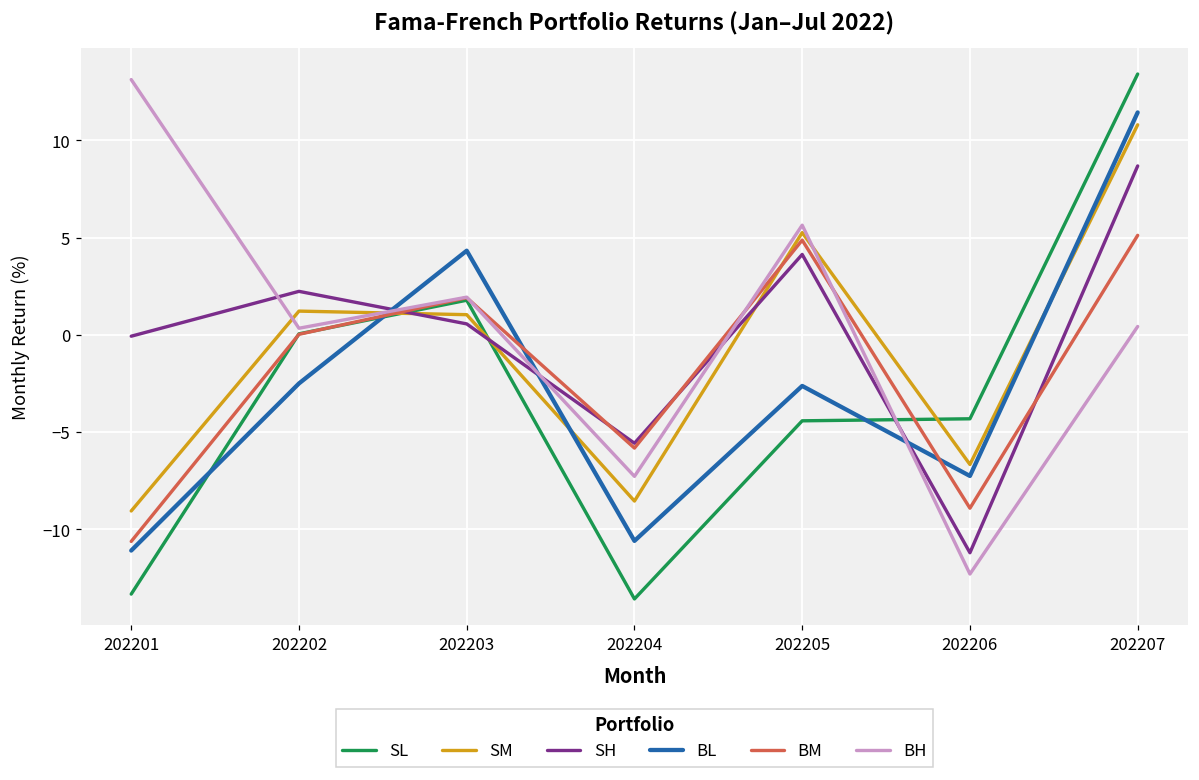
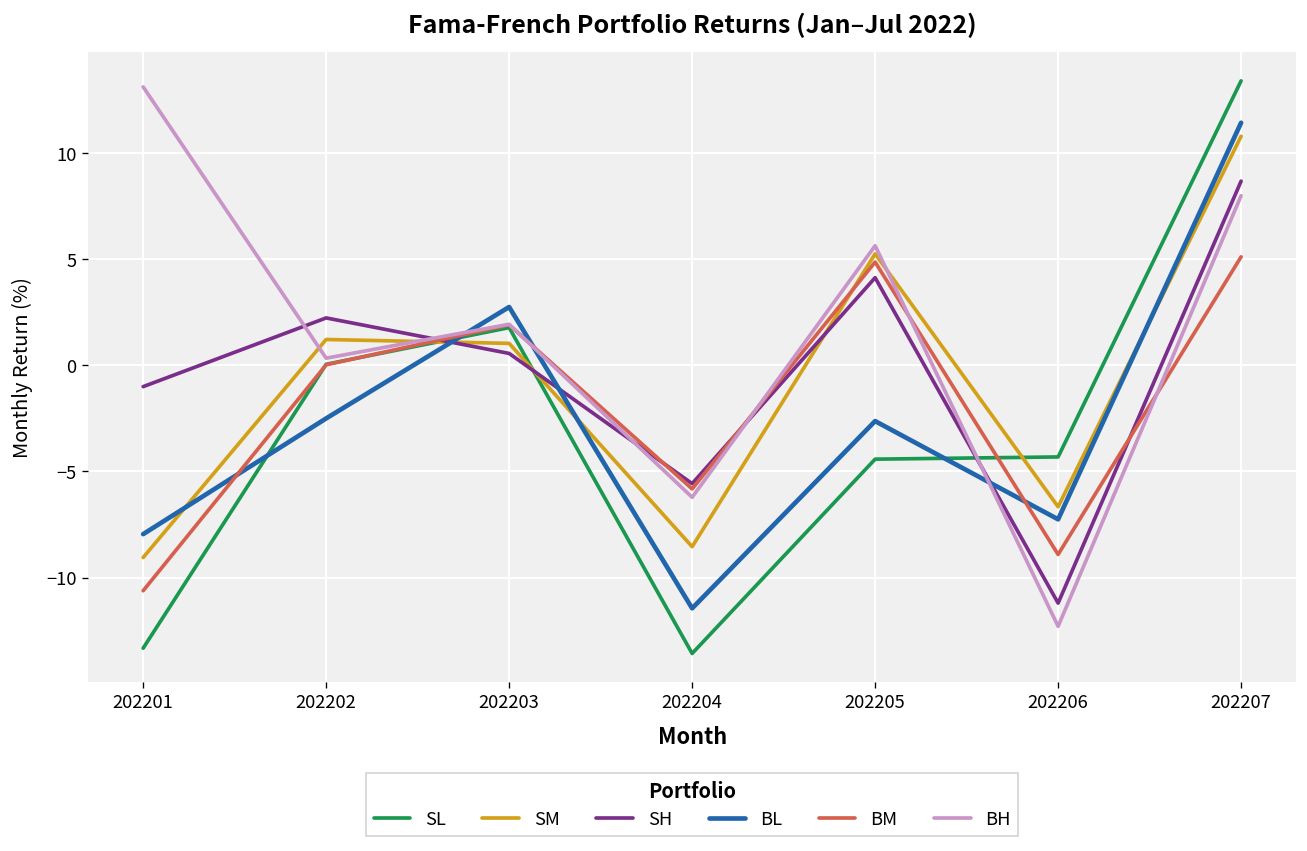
SH, 202201: -0.1 -> -1.0
BL, 202201: -11.1 -> -8.0
BL, 202203: 4.3 -> 2.8
BL, 202204: -10.6 -> -11.5
BH, 202204: -7.3 -> -6.2
BH, 202207: 0.4 -> 8.0
